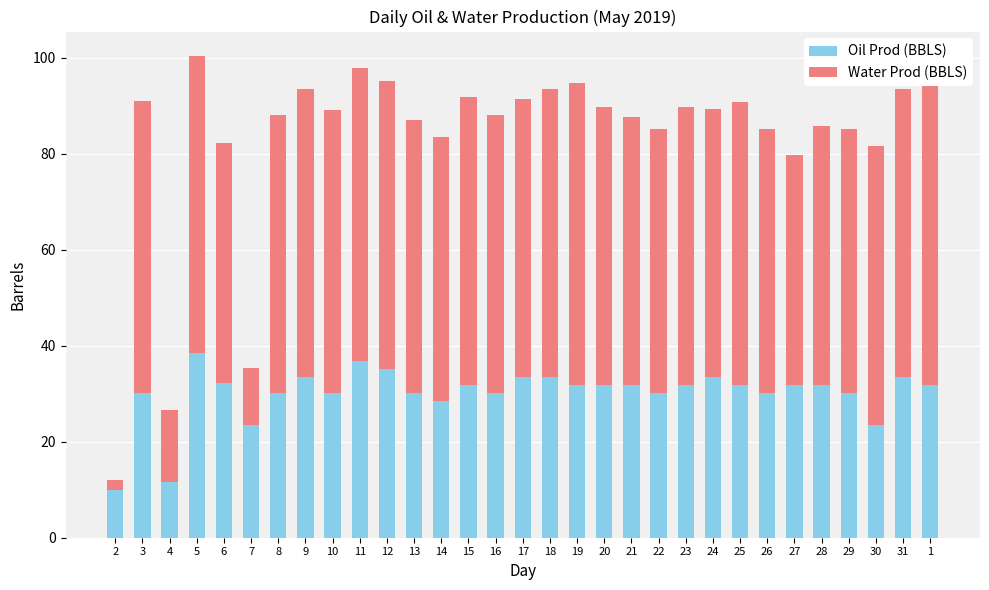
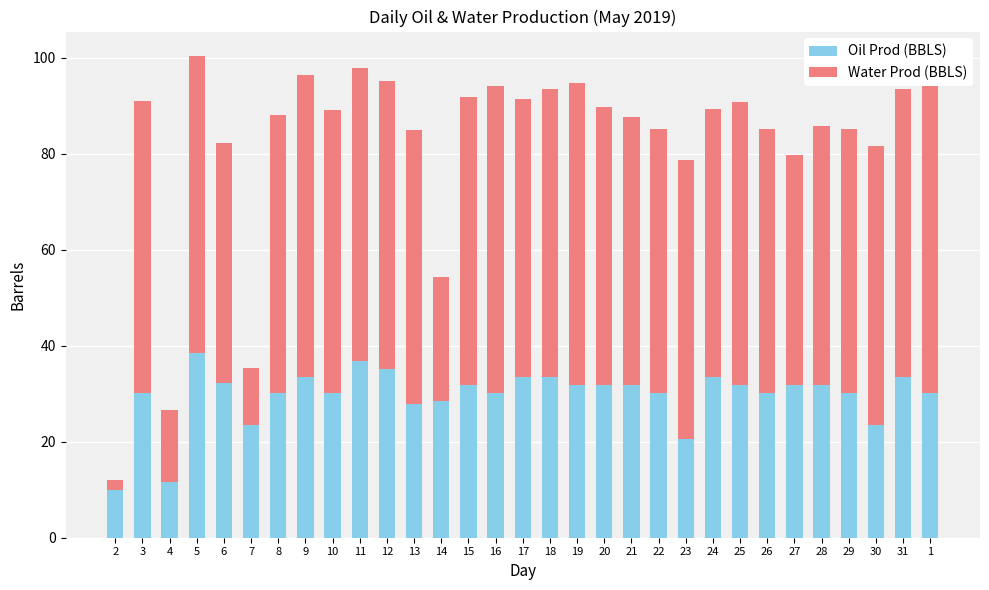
Water Prod (BBLS), 9: 60 -> 63
Oil Prod (BBLS), 13: 30 -> 28
Water Prod (BBLS), 14: 55 -> 26
Water Prod (BBLS), 16: 58 -> 64
Oil Prod (BBLS), 23: 32 -> 21
Oil Prod (BBLS), 1: 32 -> 30
